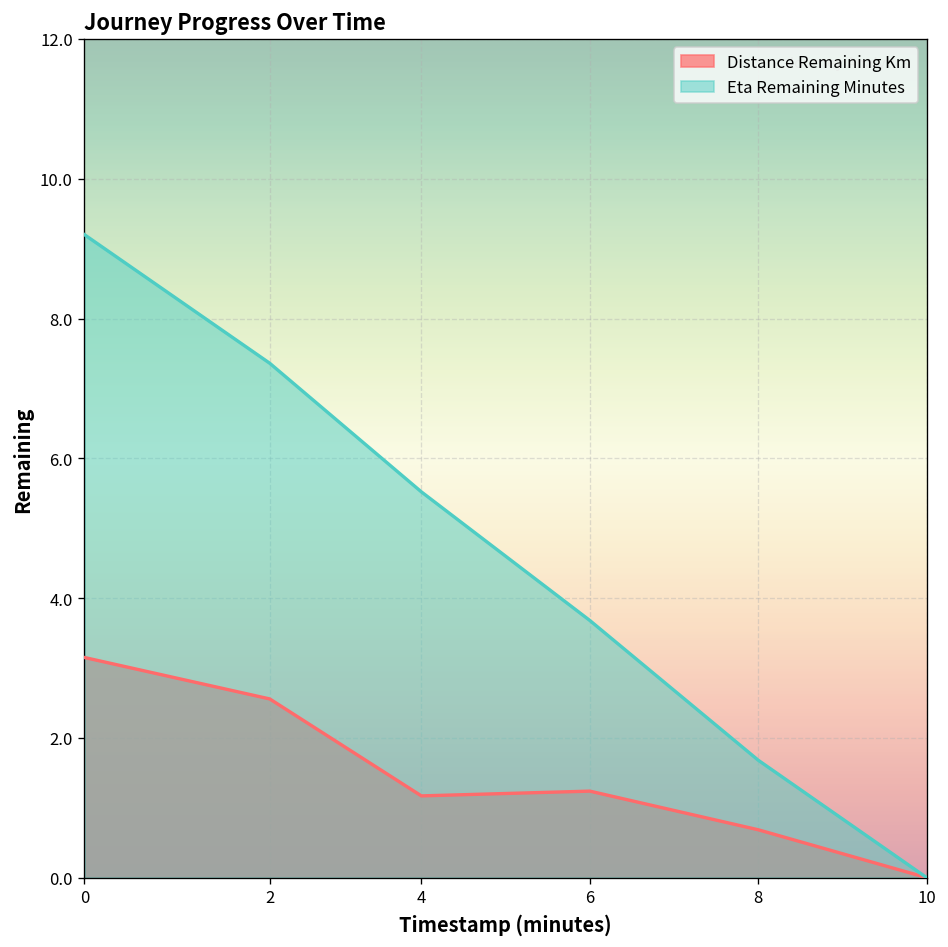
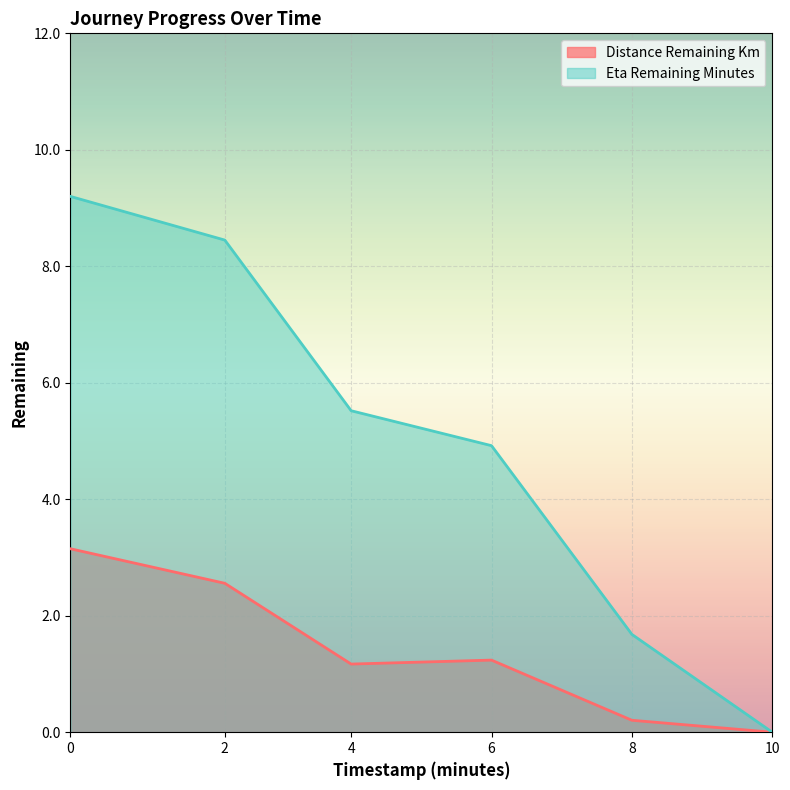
Eta Remaining Minutes, 2: 7.4 -> 8.5
Eta Remaining Minutes, 6: 3.7 -> 4.9
Distance Remaining Km, 8: 0.7 -> 0.2
